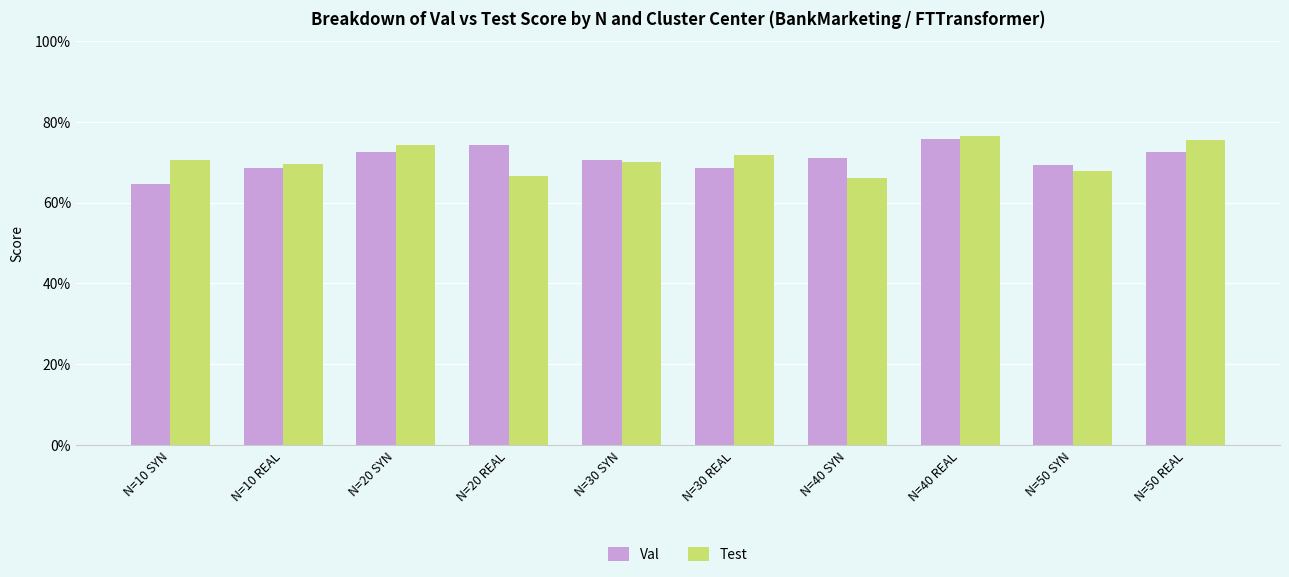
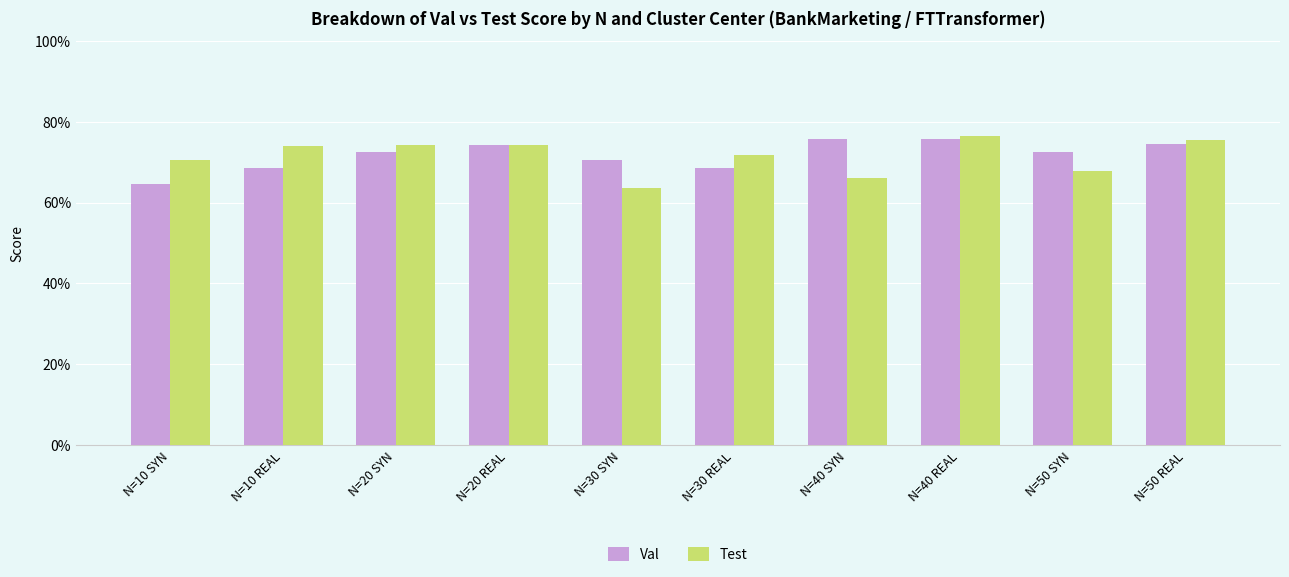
Test, N=10 REAL: 70% -> 74%
Test, N=20 REAL: 67% -> 74%
Test, N=30 SYN: 70% -> 64%
Val, N=40 SYN: 71% -> 76%
Val, N=50 SYN: 69% -> 72%
Val, N=50 REAL: 73% -> 75%
